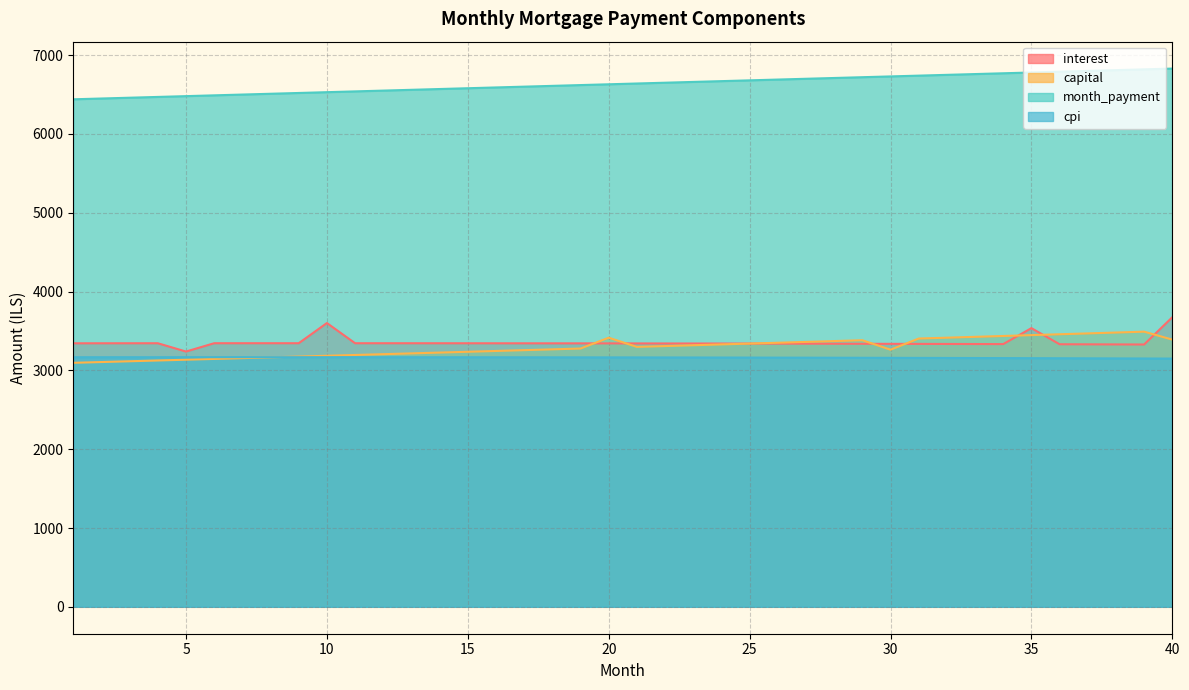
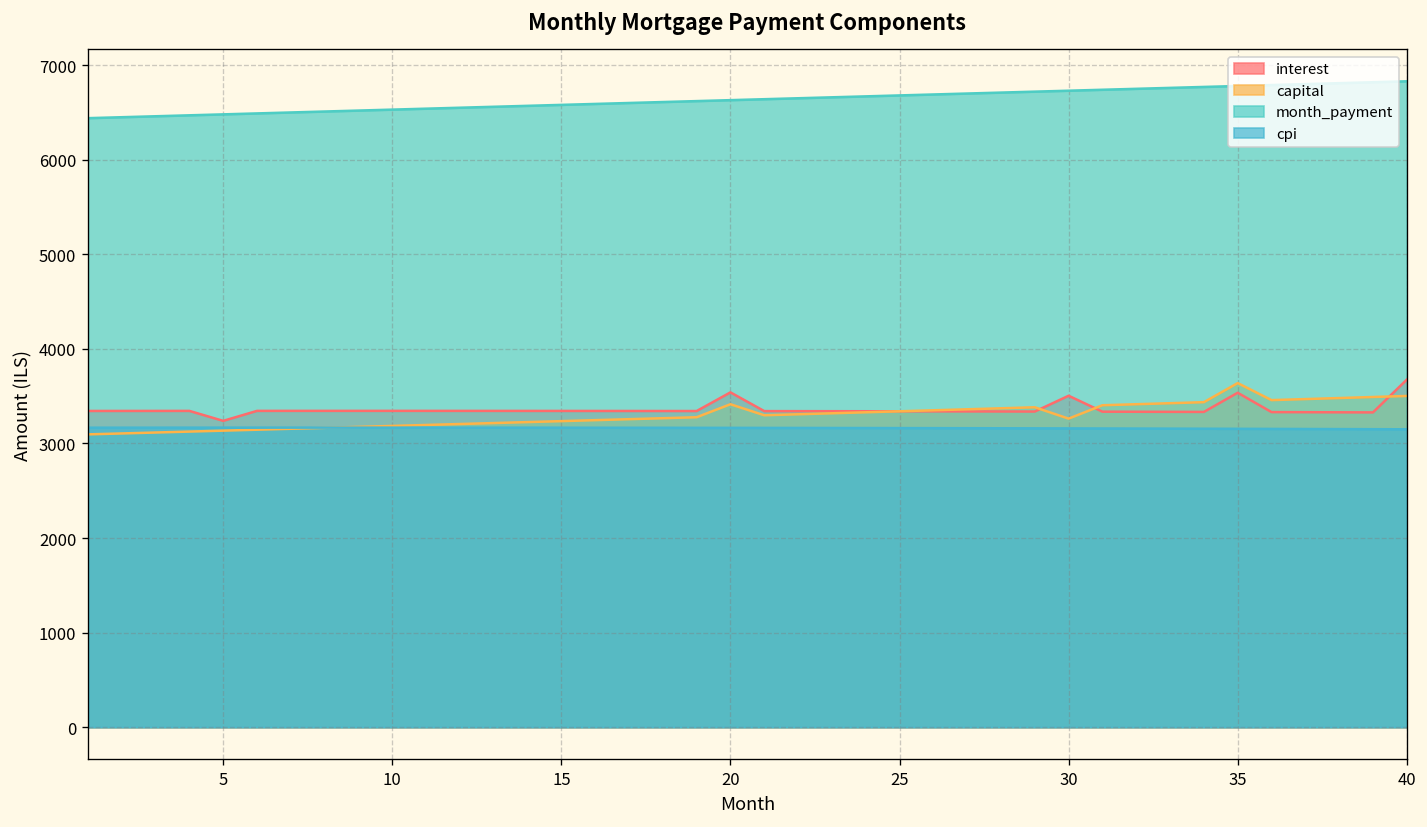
interest, 10: 3600 -> 3300
interest, 20: 3300 -> 3500
interest, 30: 3300 -> 3500
capital, 35: 3400 -> 3600
capital, 40: 3400 -> 3500
